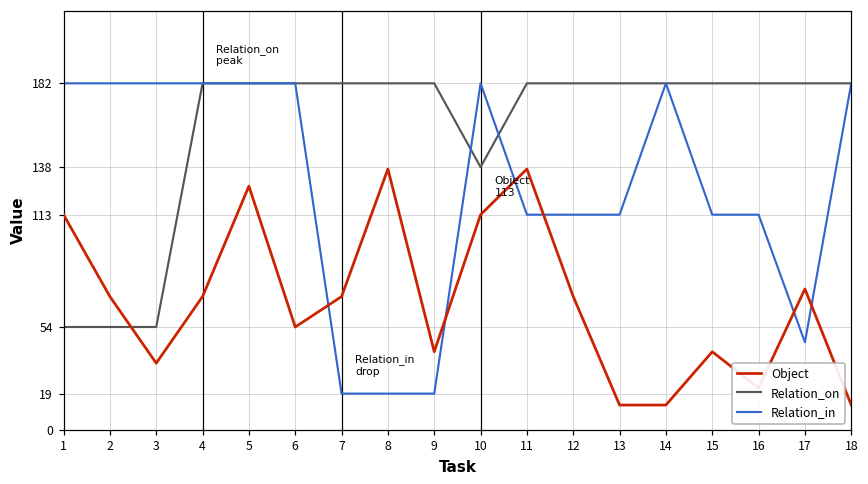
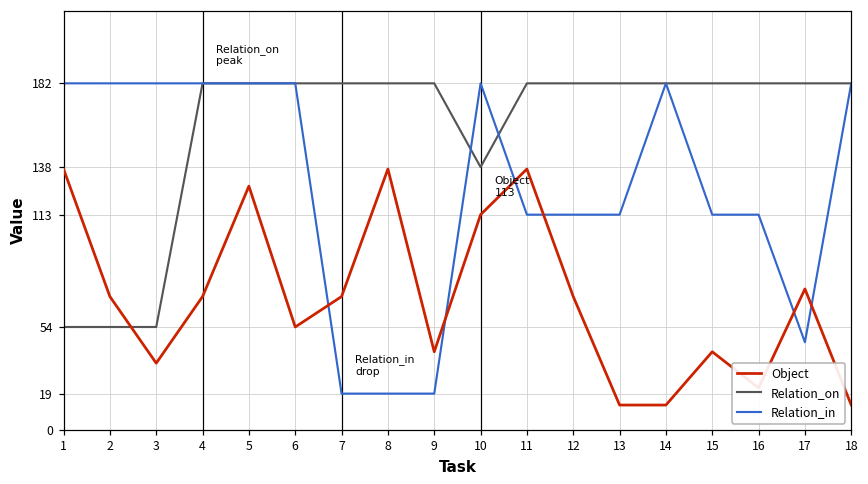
Object, 1: 113 -> 137
